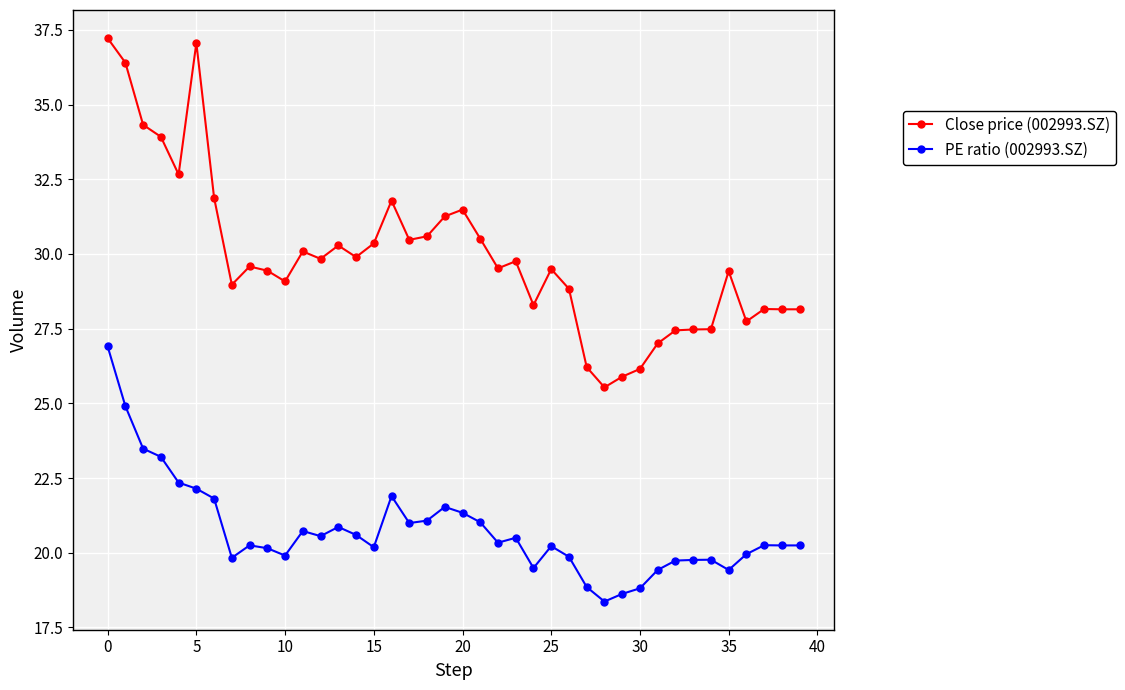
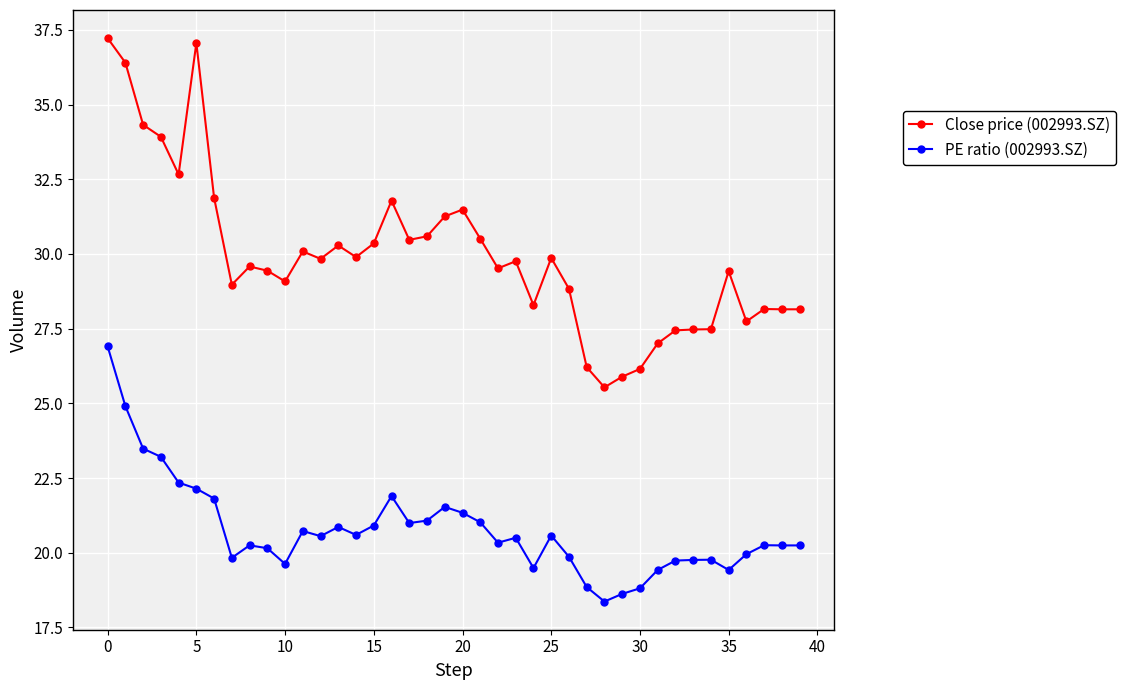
PE ratio (002993.SZ), 10: 19.9 -> 19.6
PE ratio (002993.SZ), 15: 20.2 -> 20.9
Close price (002993.SZ), 25: 29.5 -> 29.9
PE ratio (002993.SZ), 25: 20.2 -> 20.6
